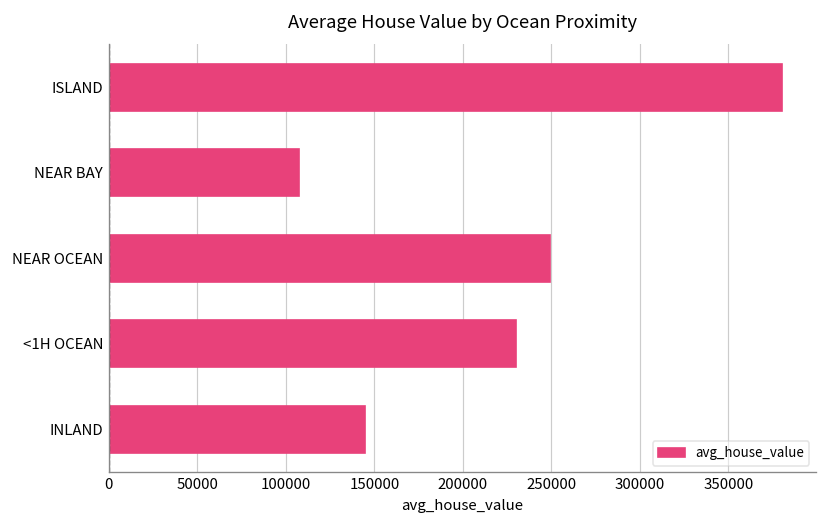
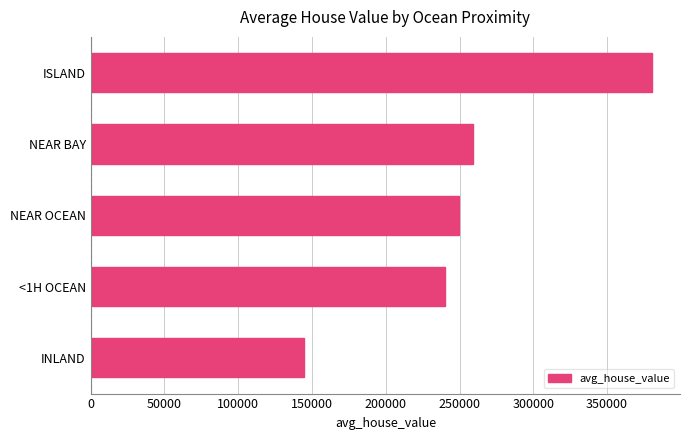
NEAR BAY: 107000 -> 259000
<1H OCEAN: 230000 -> 240000
